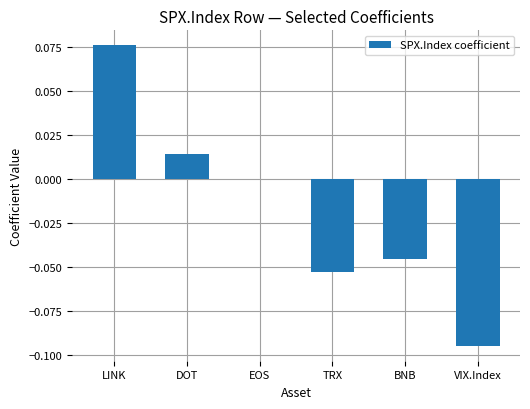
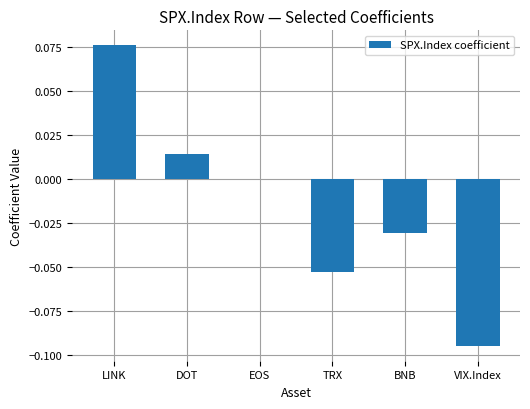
BNB: -0.045 -> -0.031
